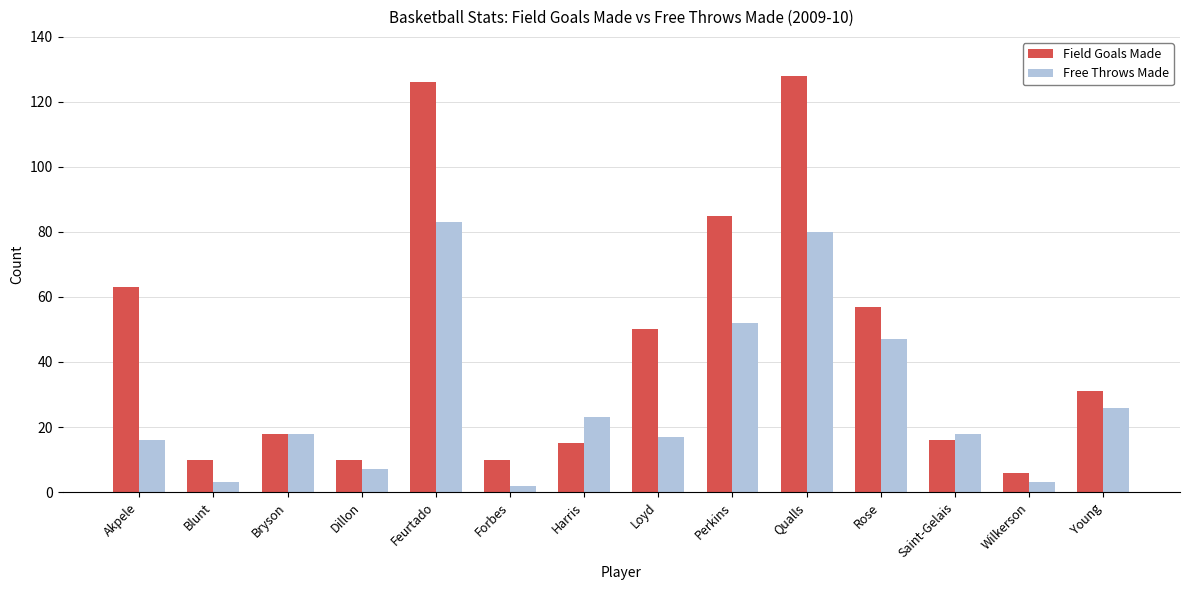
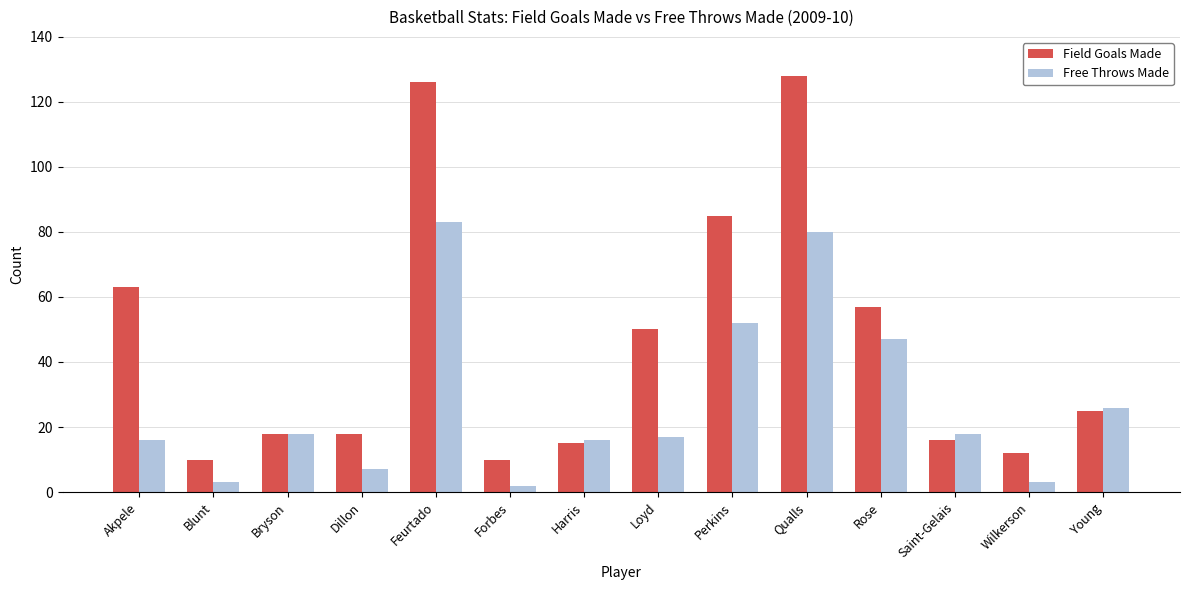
Field Goals Made, Dillon: 10 -> 18
Free Throws Made, Harris: 23 -> 16
Field Goals Made, Wilkerson: 6 -> 12
Field Goals Made, Young: 31 -> 25
